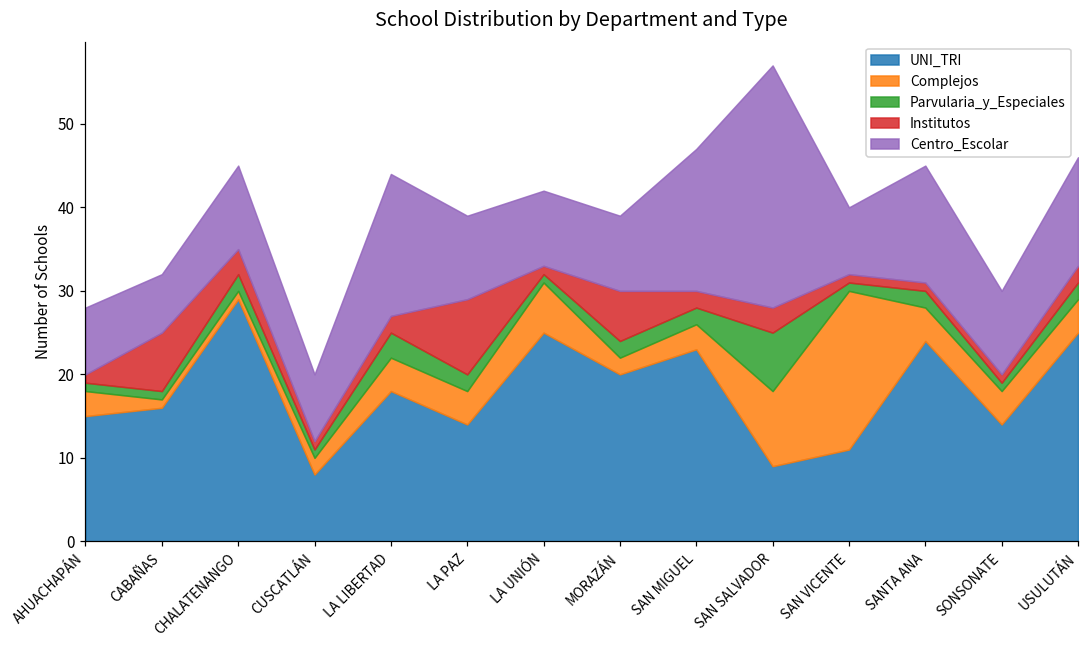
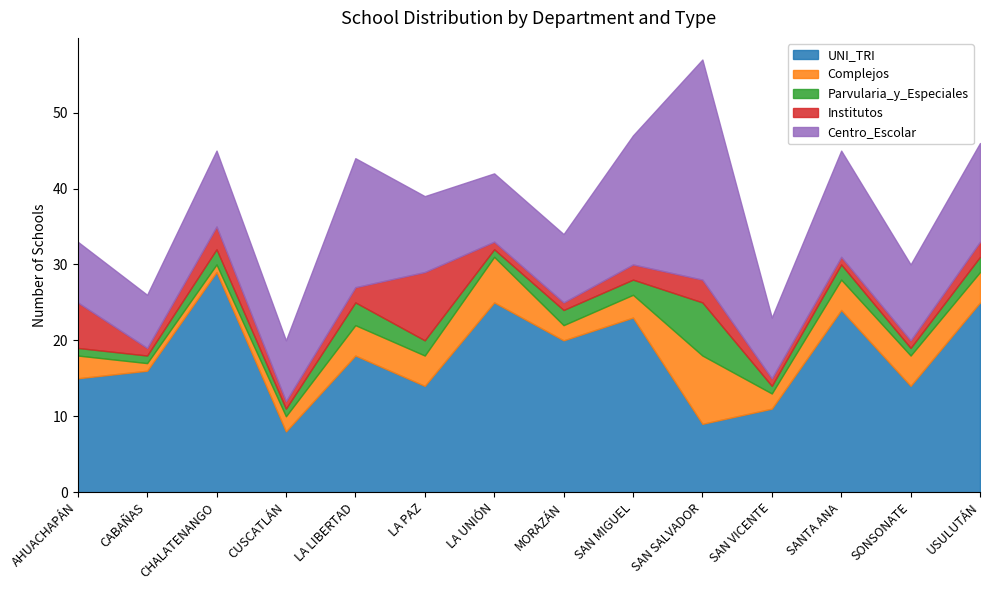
Institutos, AHUACHAPÁN: 1 -> 6
Institutos, CABAÑAS: 7 -> 1
Institutos, MORAZÁN: 6 -> 1
Complejos, SAN VICENTE: 19 -> 2
